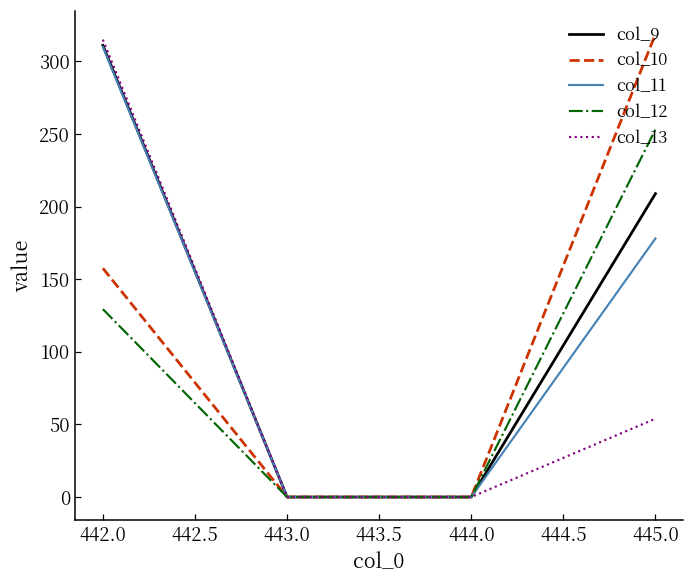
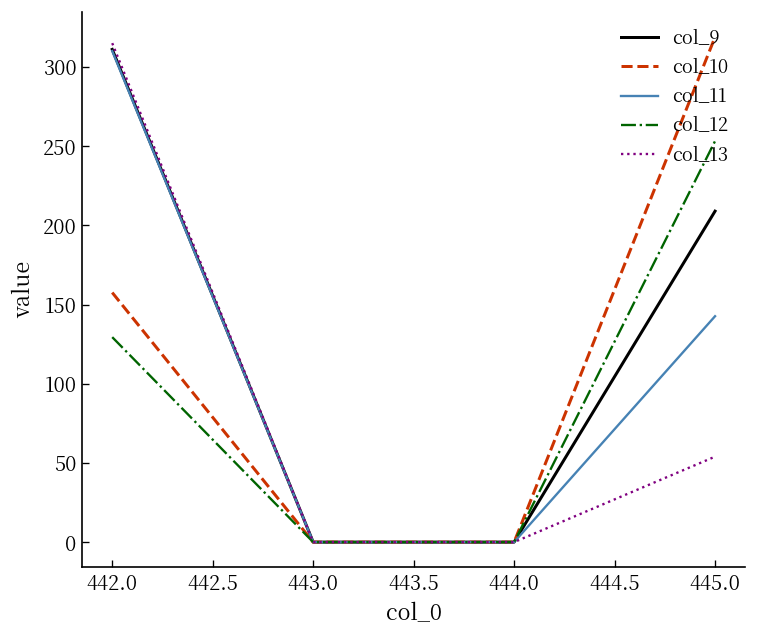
col_11, 445.0: 178 -> 143
